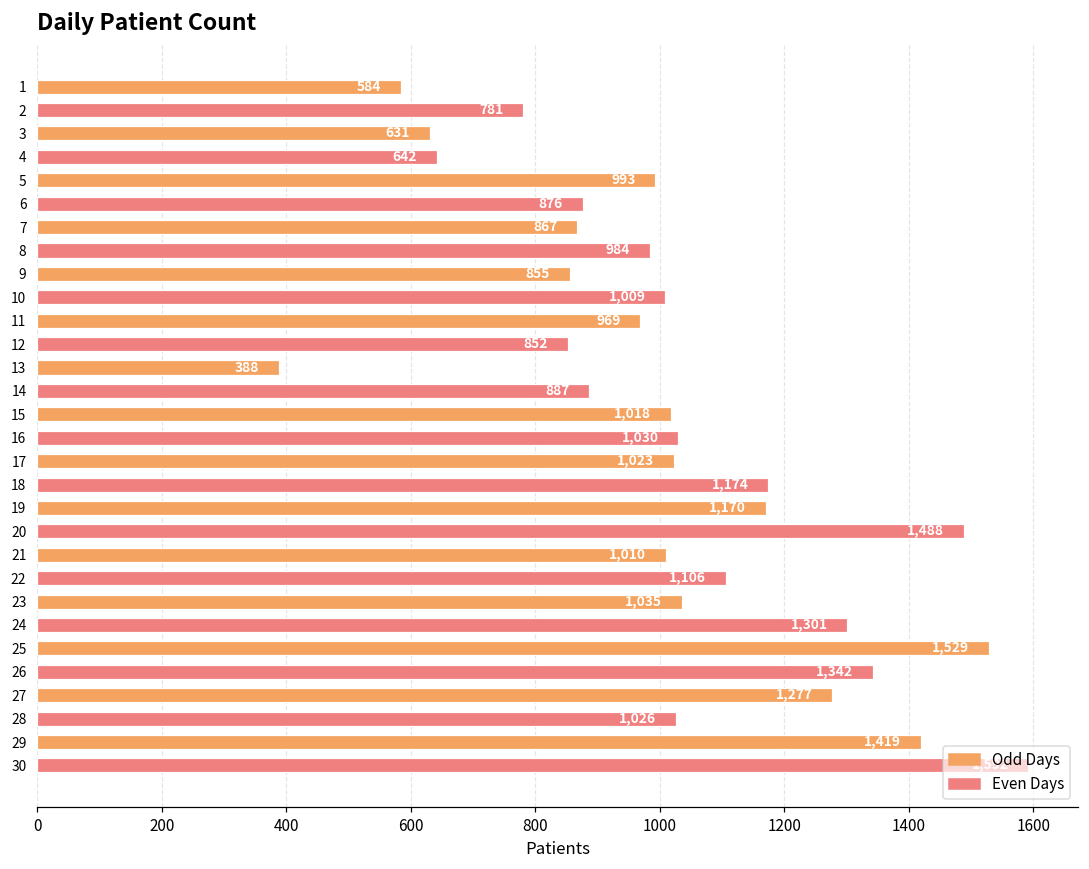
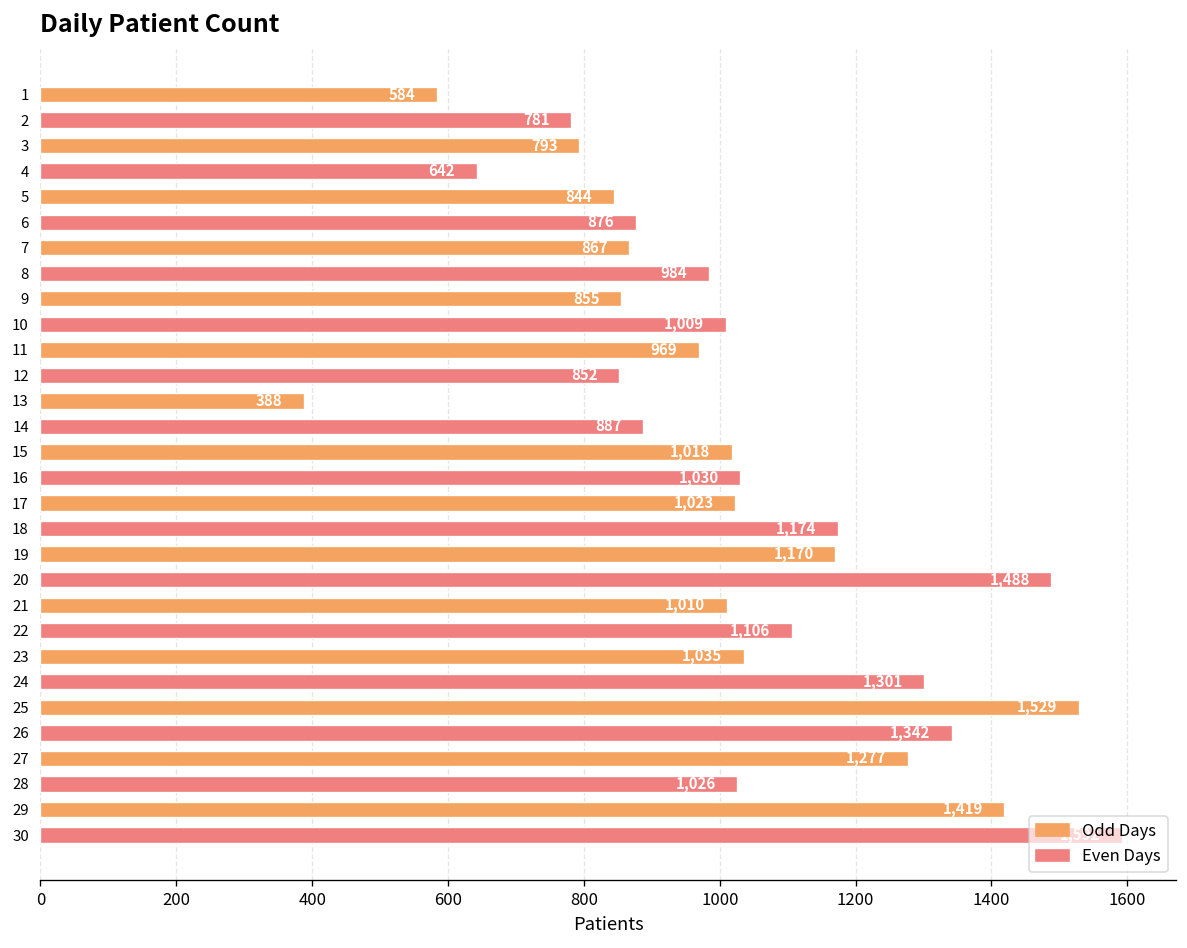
3: 631 -> 793
5: 993 -> 844
